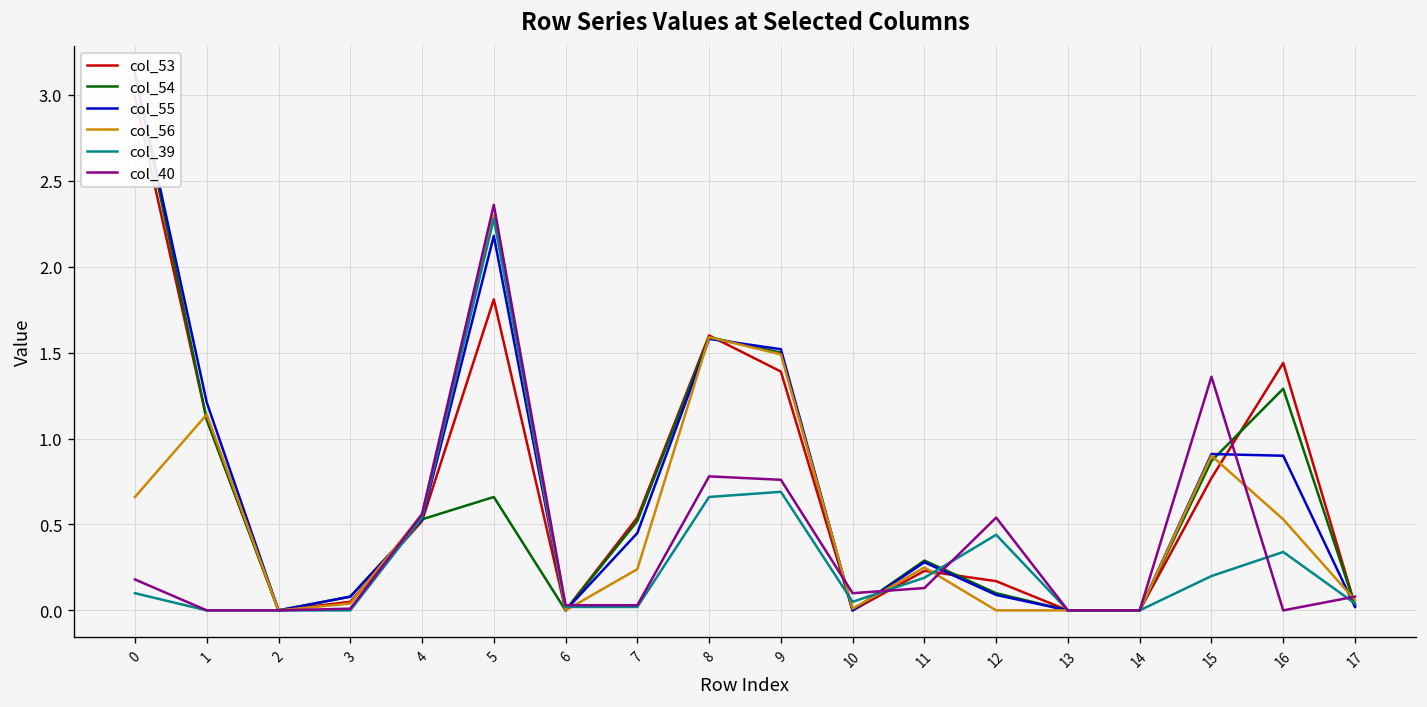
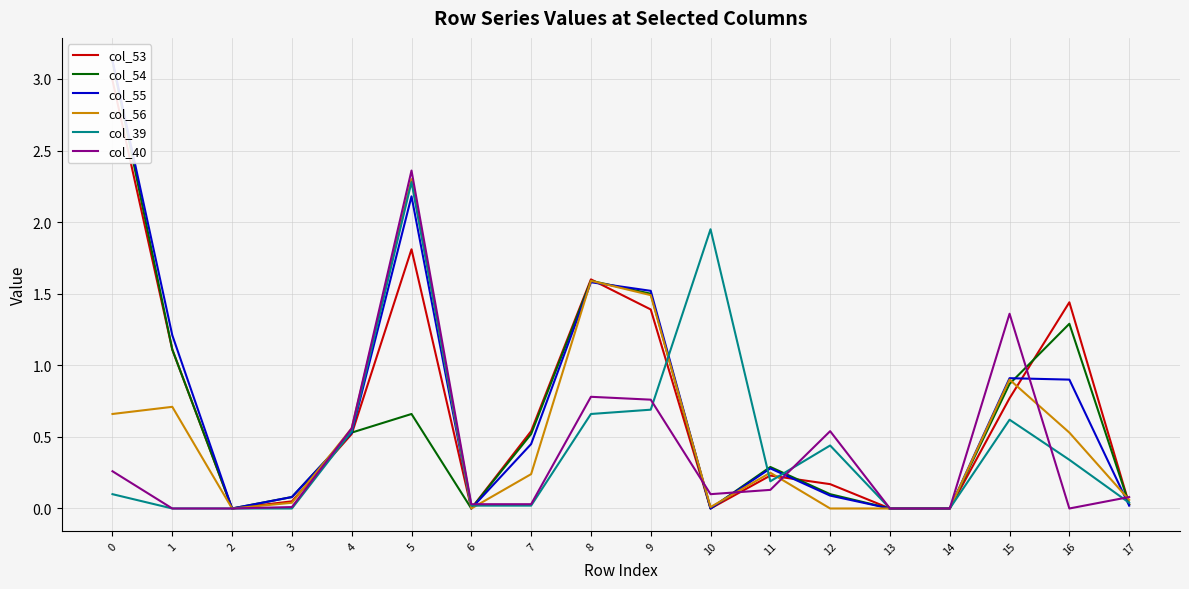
col_40, 0: 0.18 -> 0.26
col_56, 1: 1.14 -> 0.71
col_39, 10: 0.05 -> 1.95
col_39, 15: 0.20 -> 0.62
